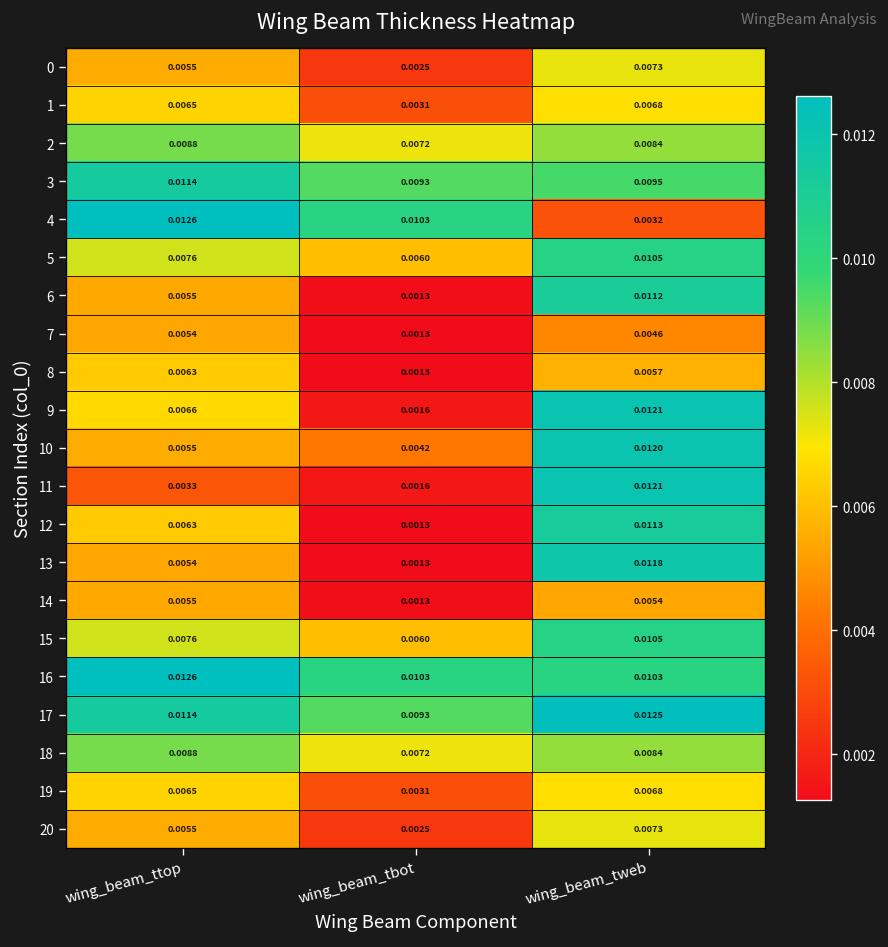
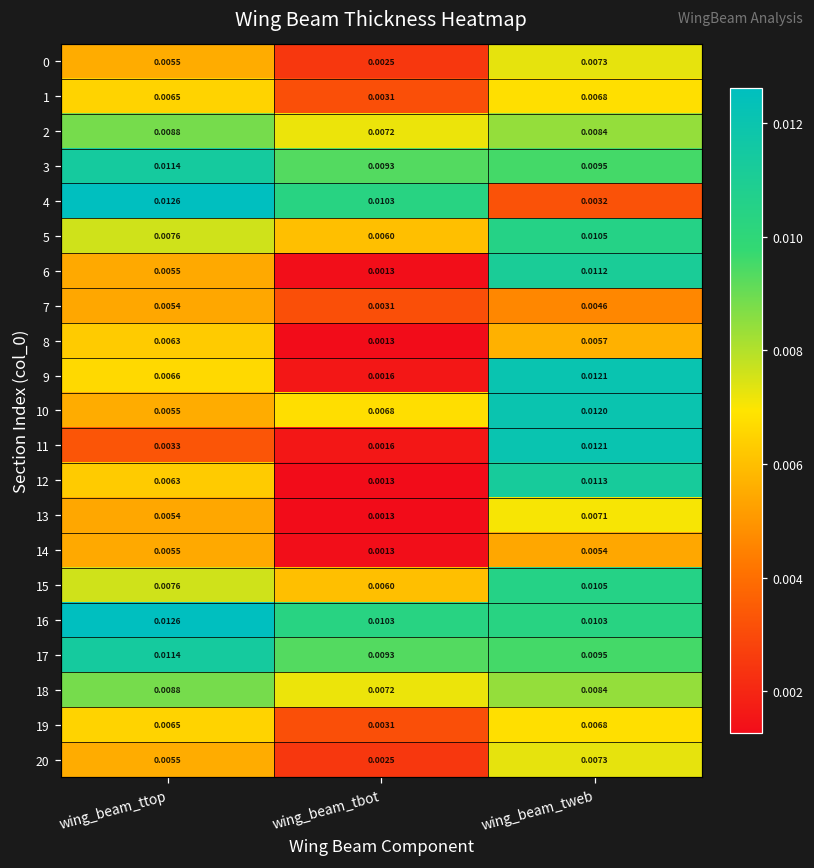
7, wing_beam_tbot: 0.0013 -> 0.0031
10, wing_beam_tbot: 0.0042 -> 0.0068
13, wing_beam_tweb: 0.0118 -> 0.0071
17, wing_beam_tweb: 0.0125 -> 0.0095
